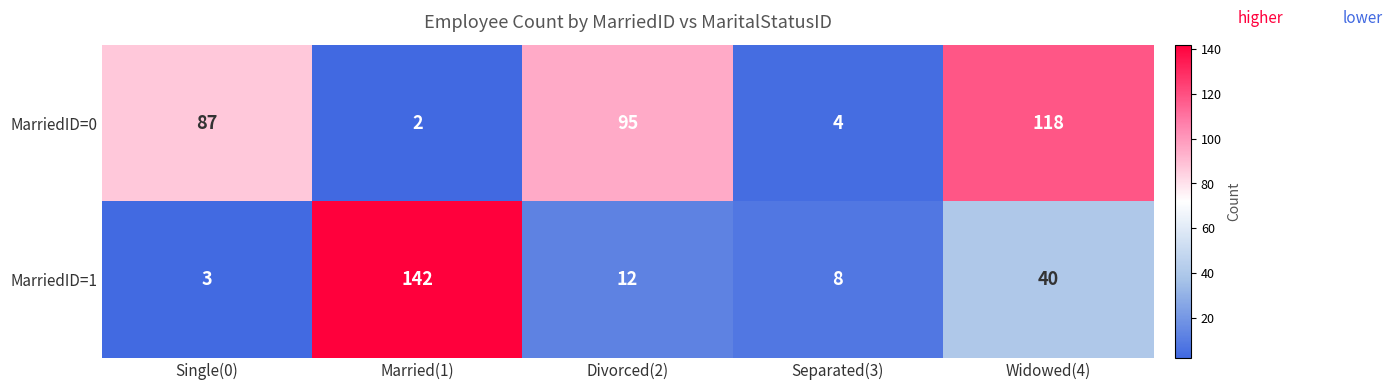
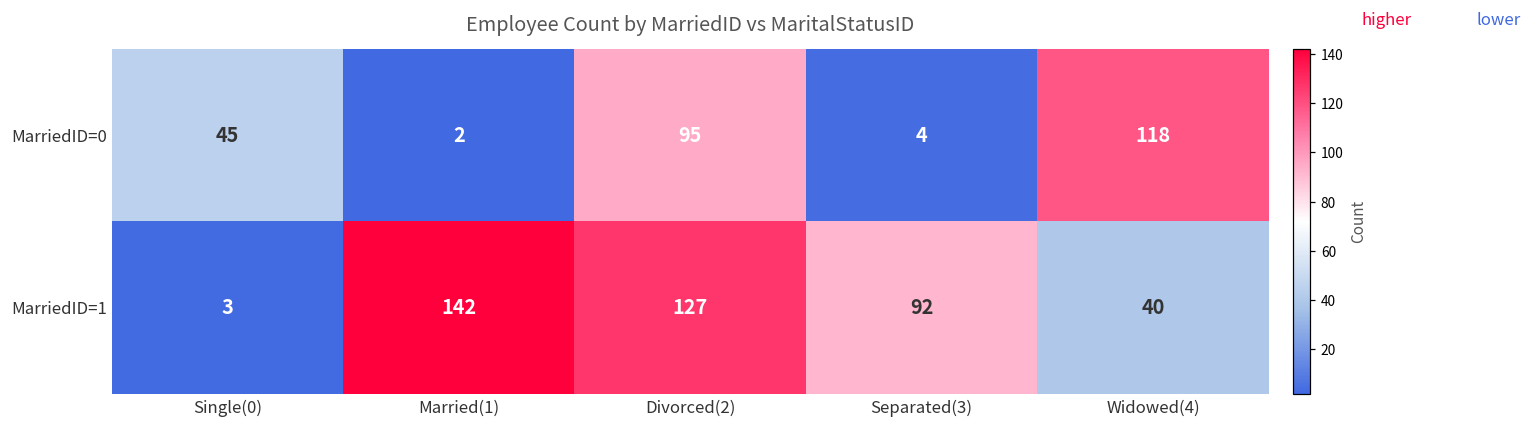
MarriedID=0, Single(0): 87 -> 45
MarriedID=1, Divorced(2): 12 -> 127
MarriedID=1, Separated(3): 8 -> 92
